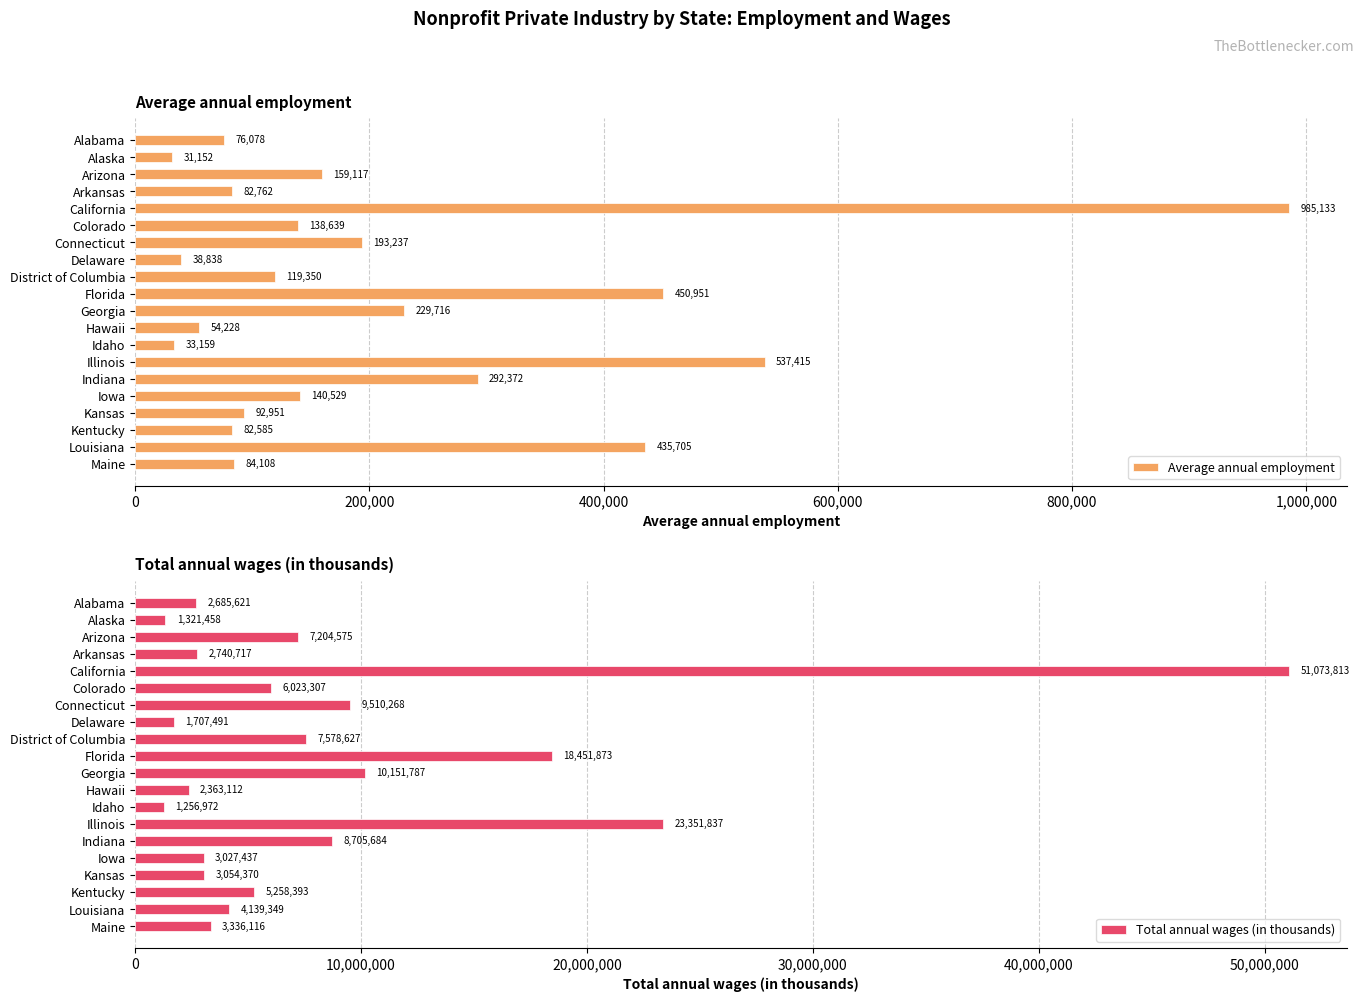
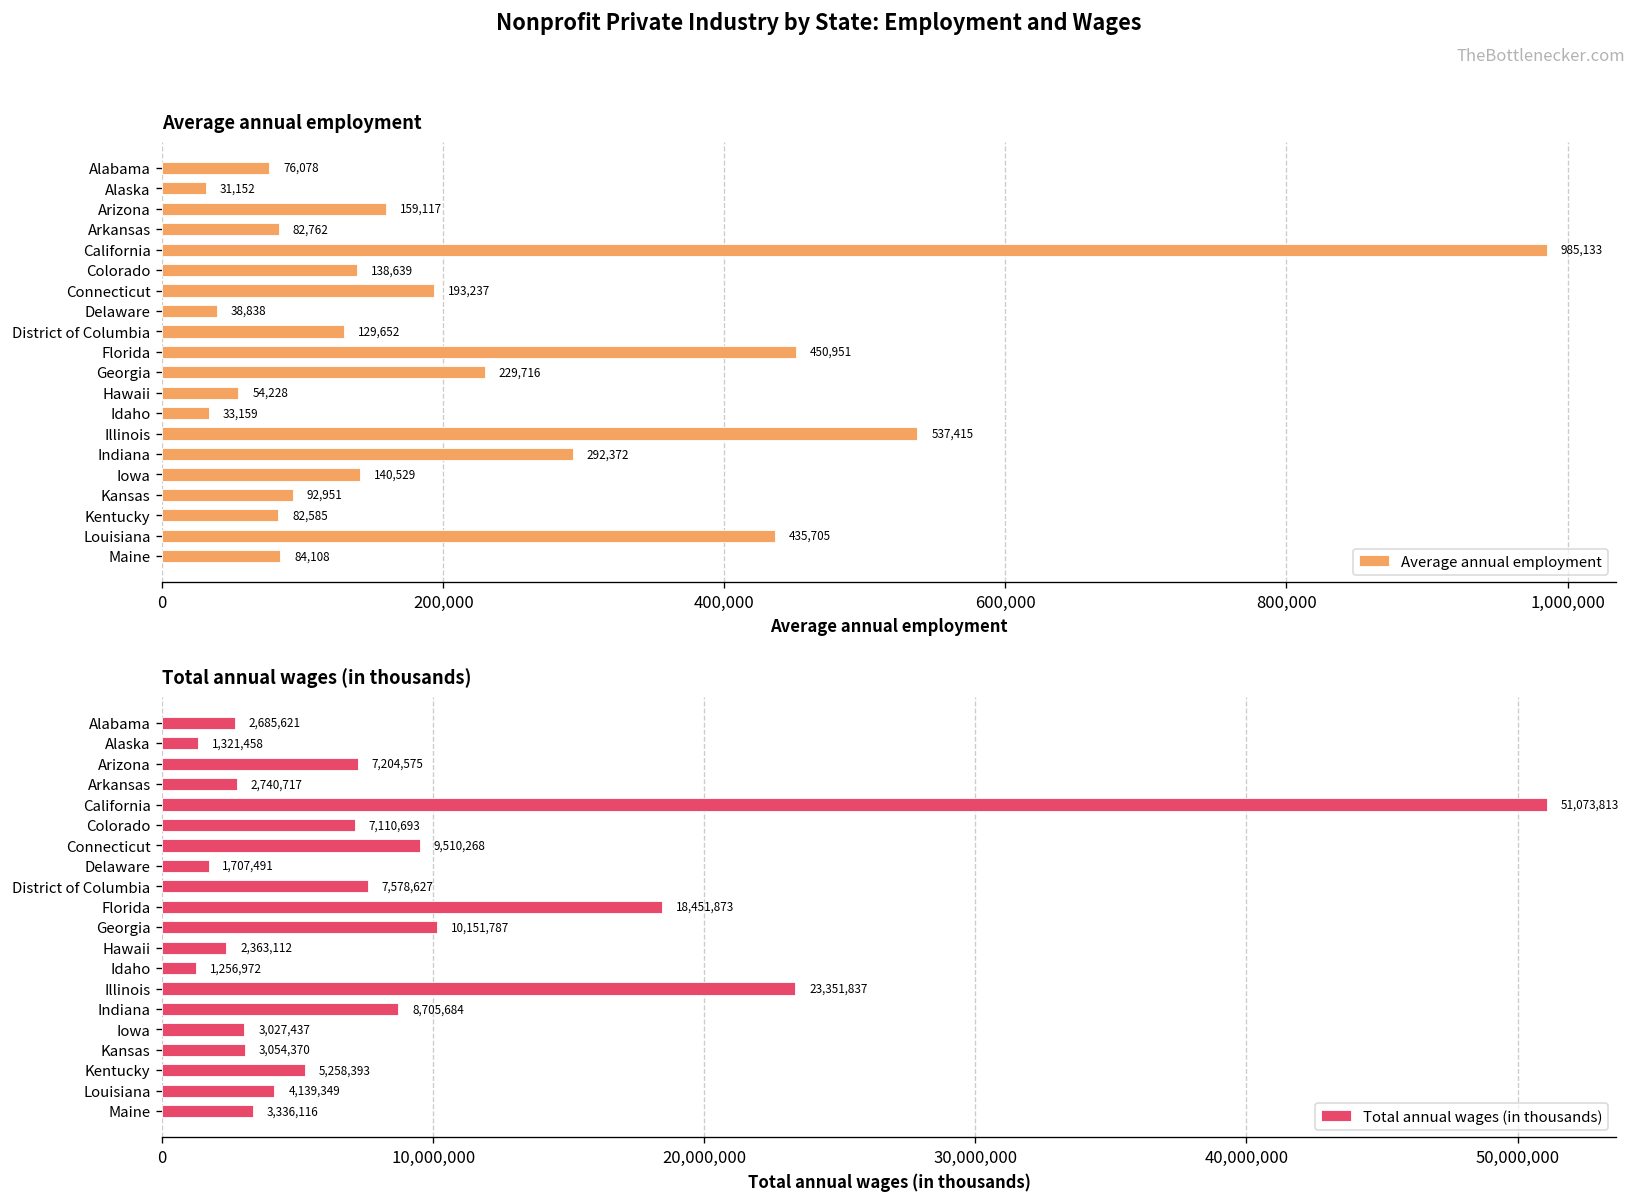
Average annual employment, District of Columbia: 119,350 -> 129,652
Total annual wages (in thousands), Colorado: 6,023,307 -> 7,110,693
